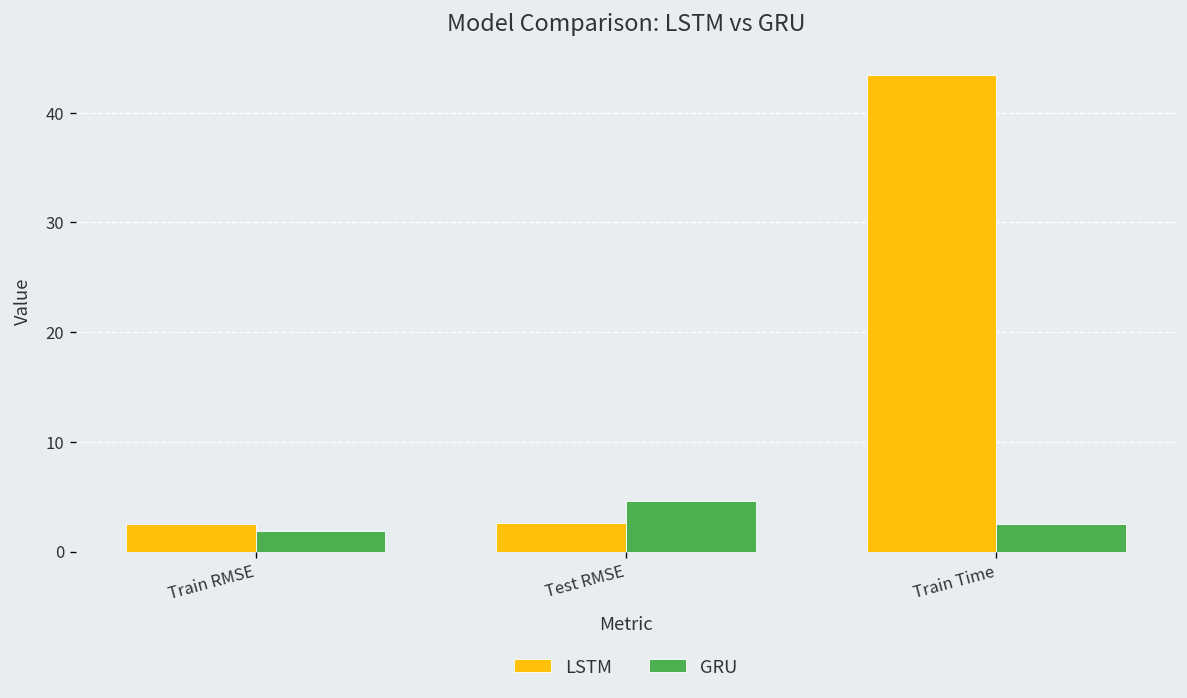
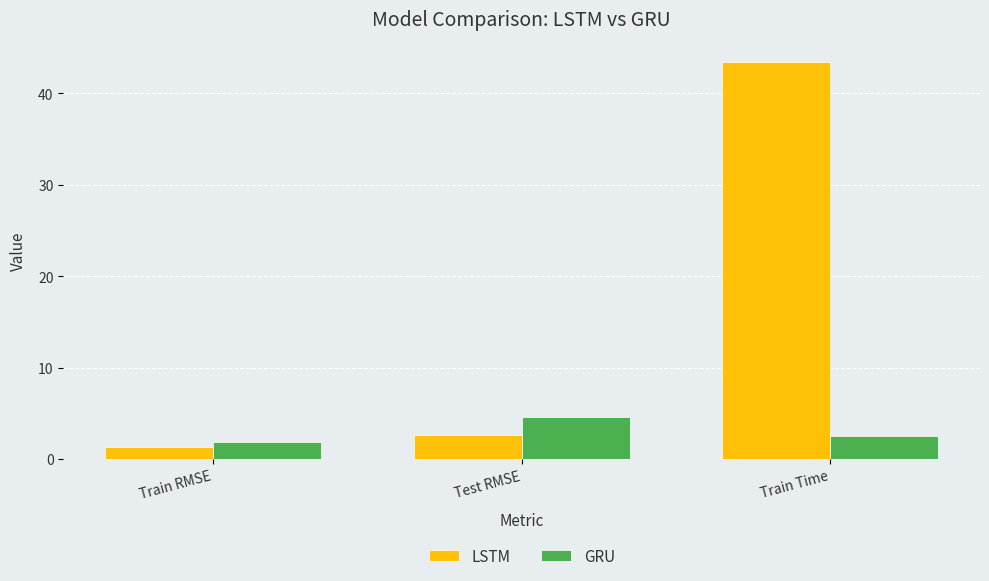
LSTM, Train RMSE: 3 -> 1
